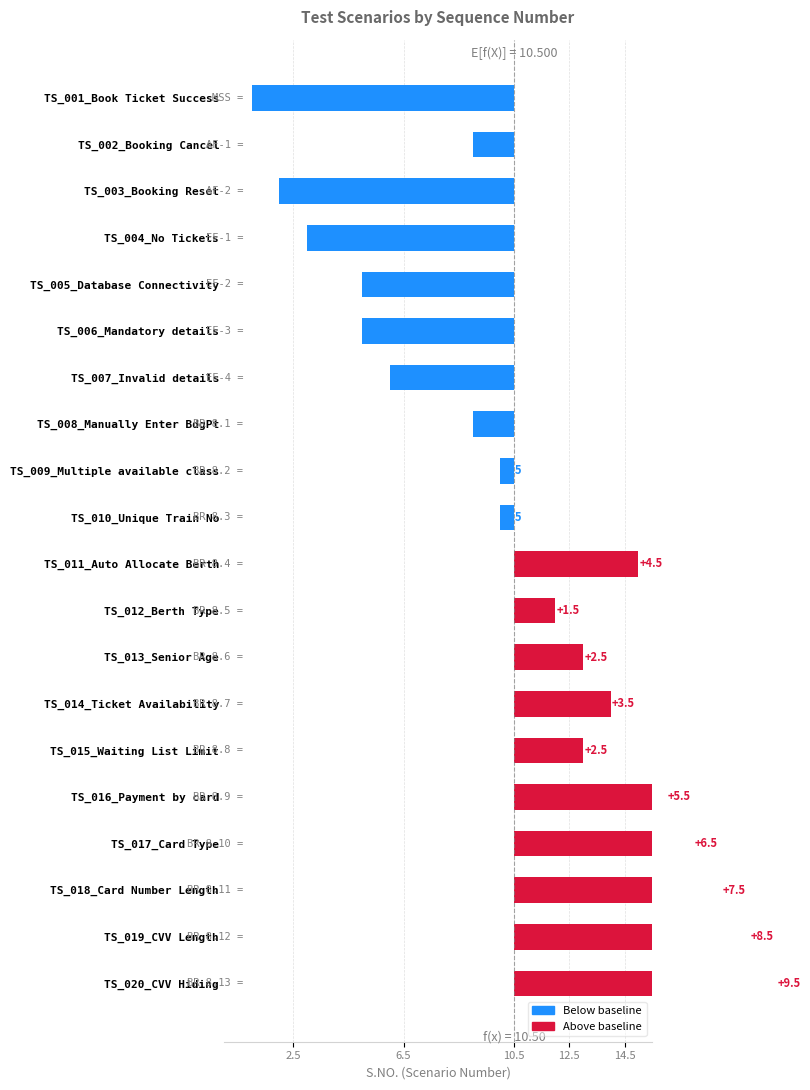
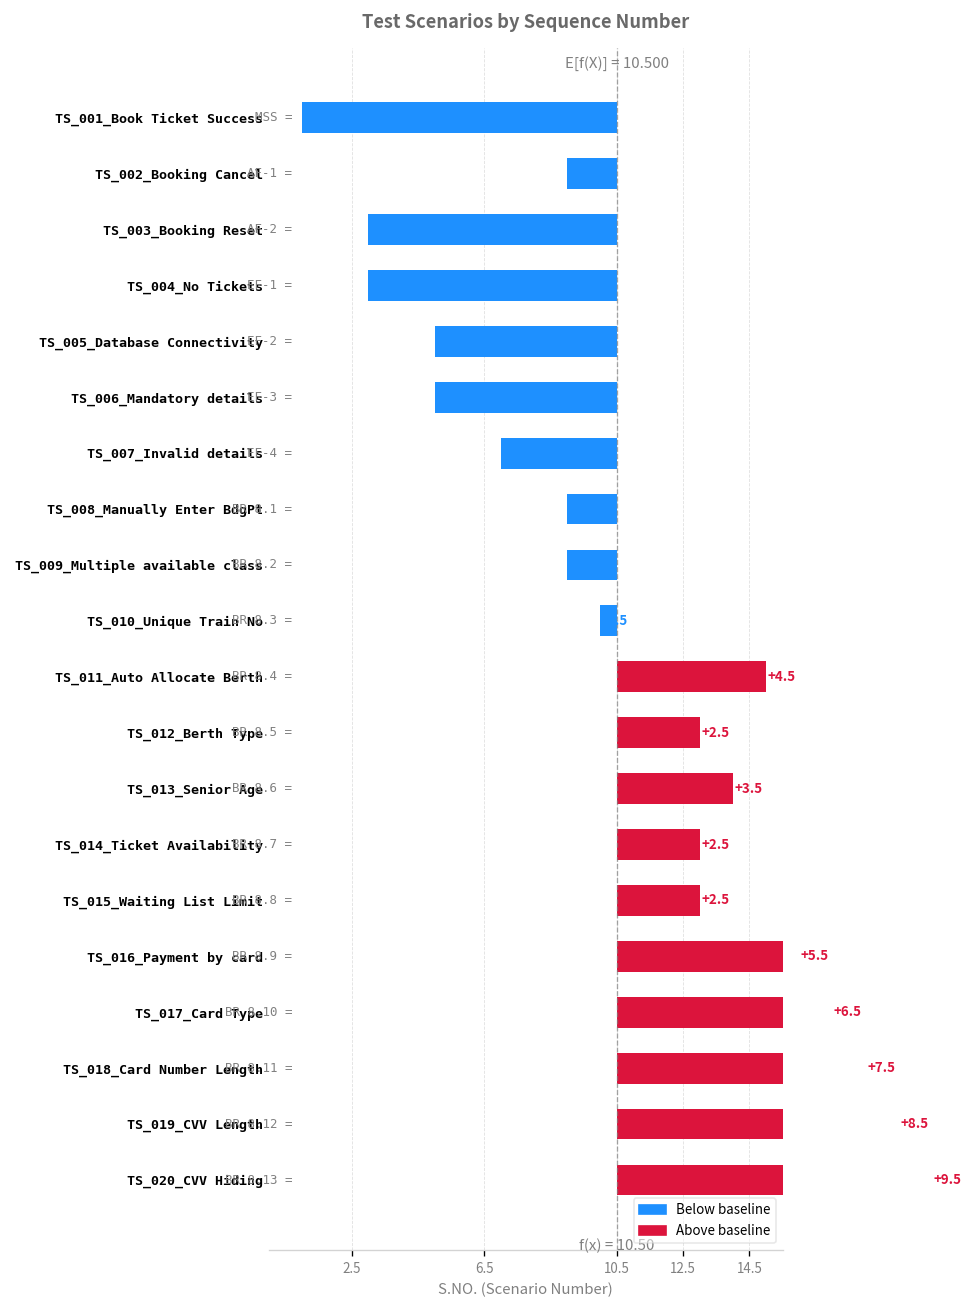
TS_003_Booking Reset: 2 -> 3
TS_007_Invalid details: 6 -> 7
TS_009_Multiple available class: 10 -> 9
TS_012_Berth Type: +1.5 -> +2.5
TS_013_Senior Age: +2.5 -> +3.5
TS_014_Ticket Availability: +3.5 -> +2.5
